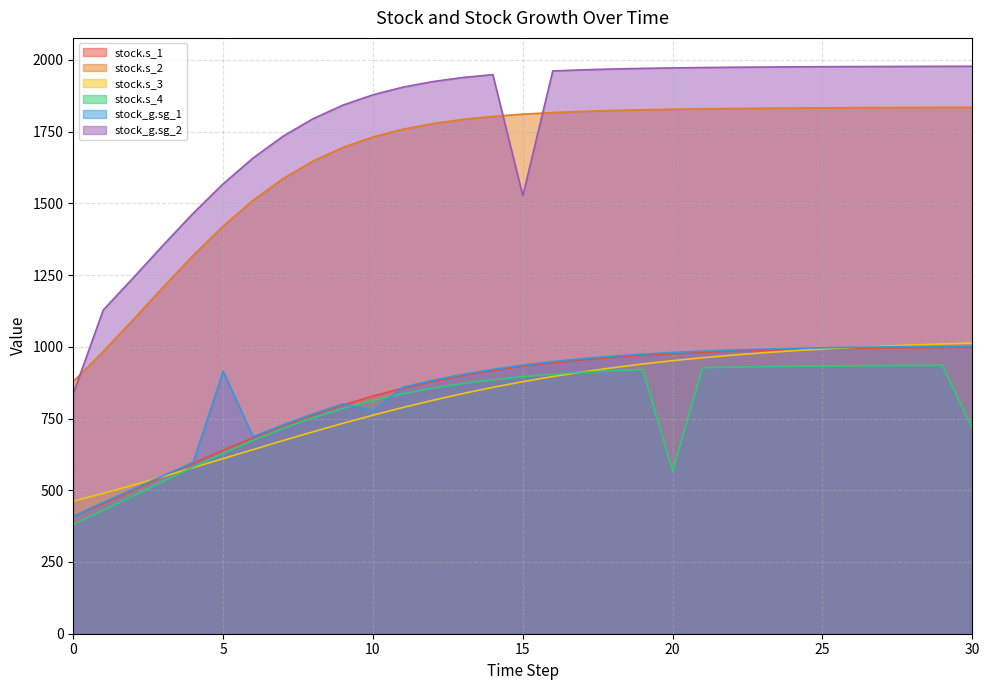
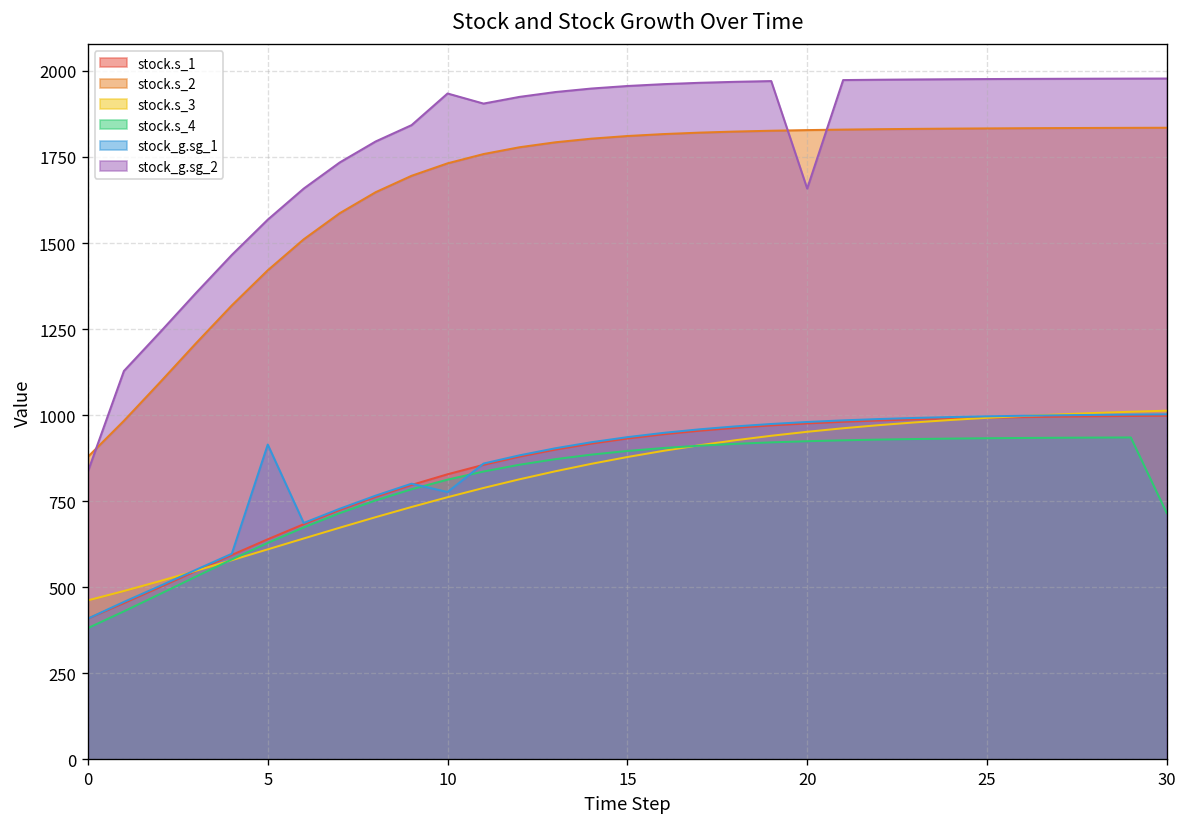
stock_g.sg_2, 10: 1880 -> 1930
stock_g.sg_2, 15: 1530 -> 1960
stock.s_4, 20: 570 -> 920
stock_g.sg_2, 20: 1970 -> 1660
